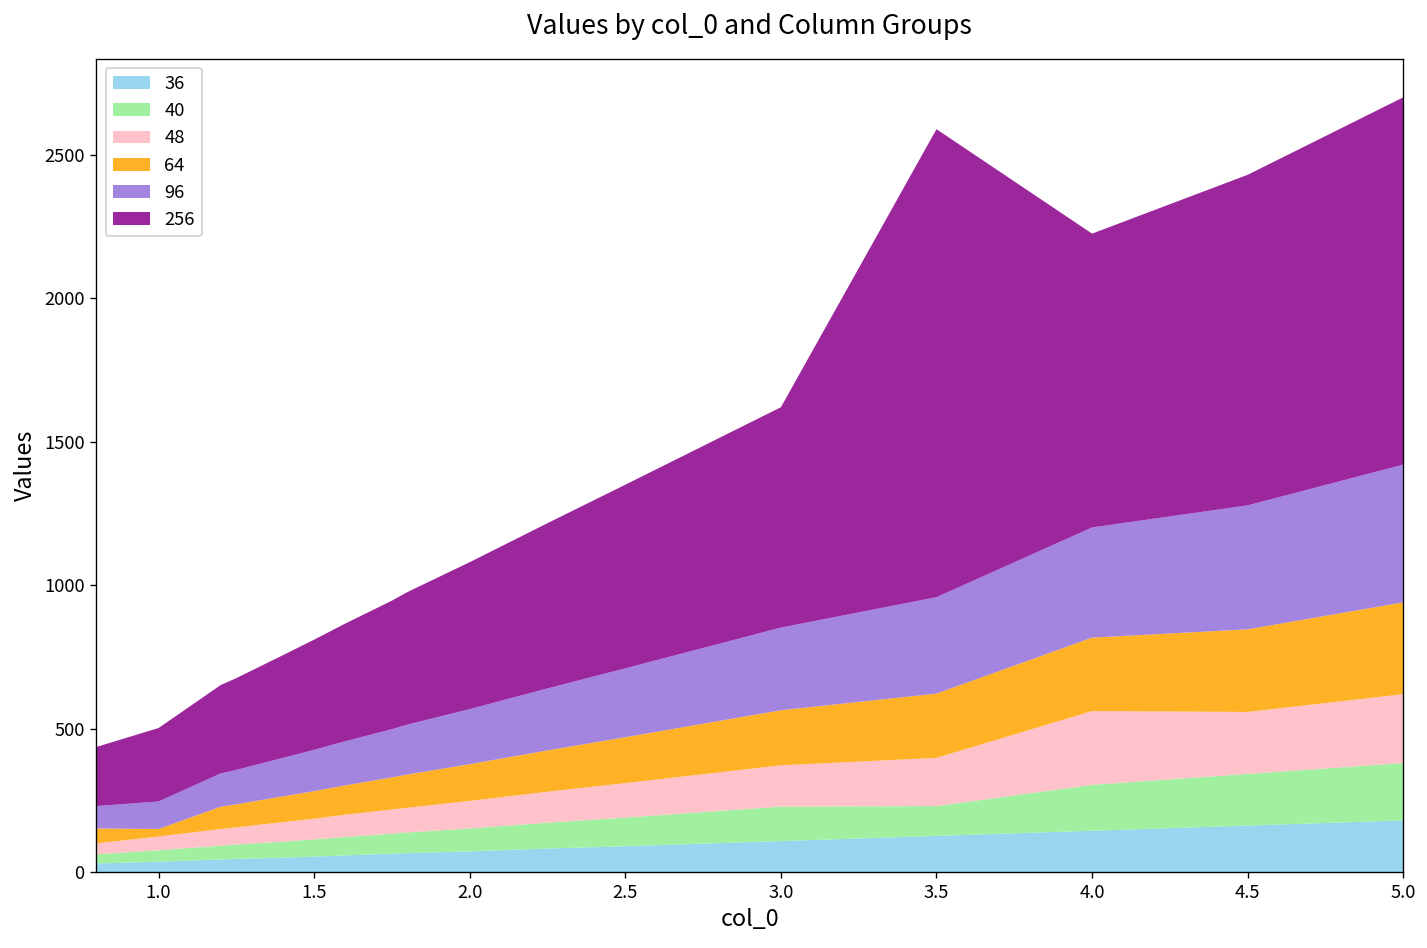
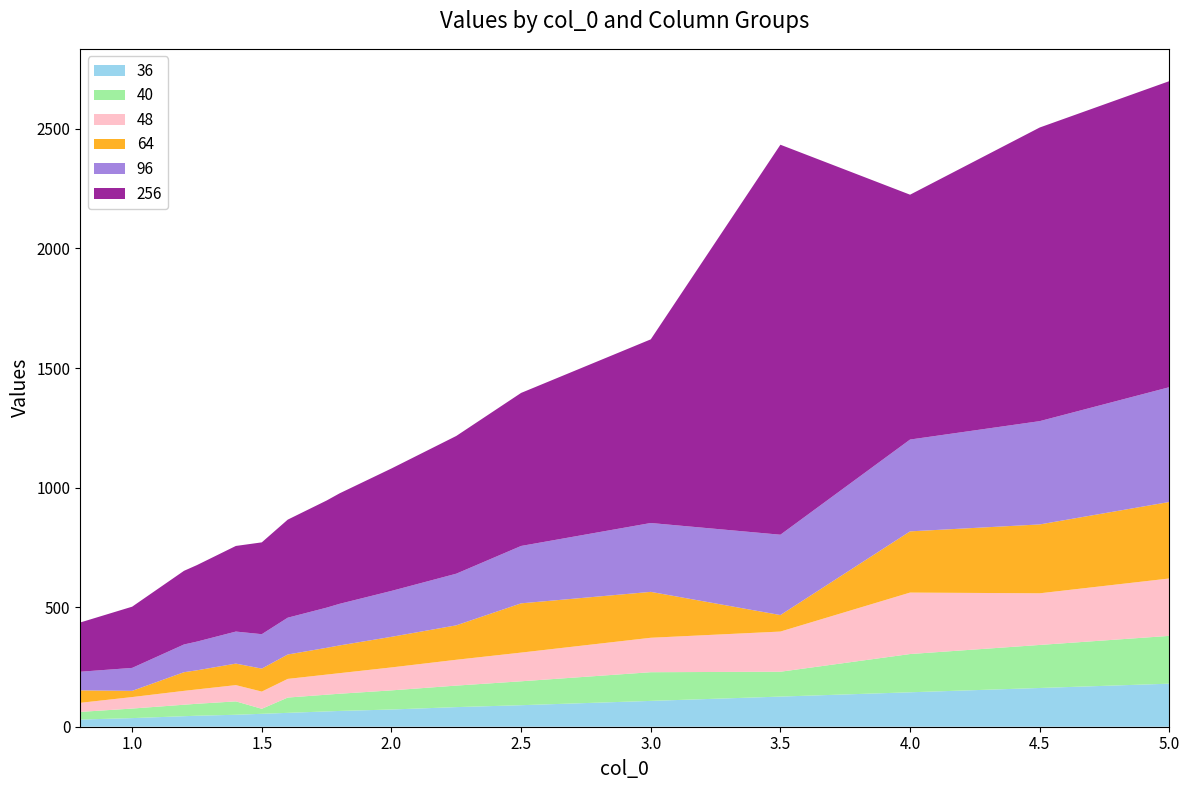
40, 1.5: 60 -> 20
64, 2.5: 160 -> 210
64, 3.5: 220 -> 70
256, 4.5: 1150 -> 1230
